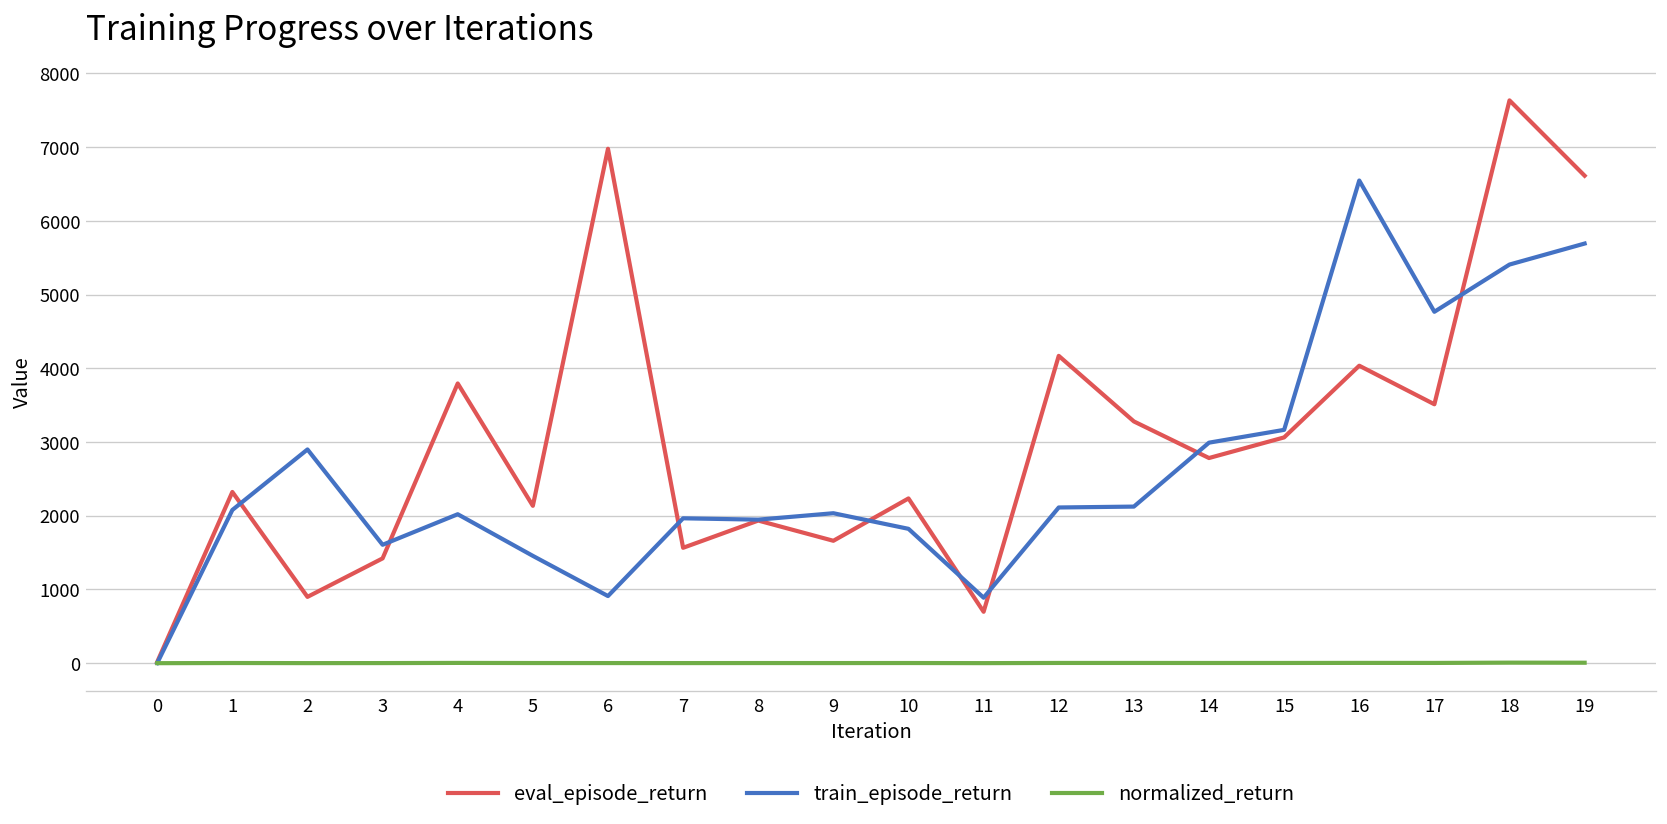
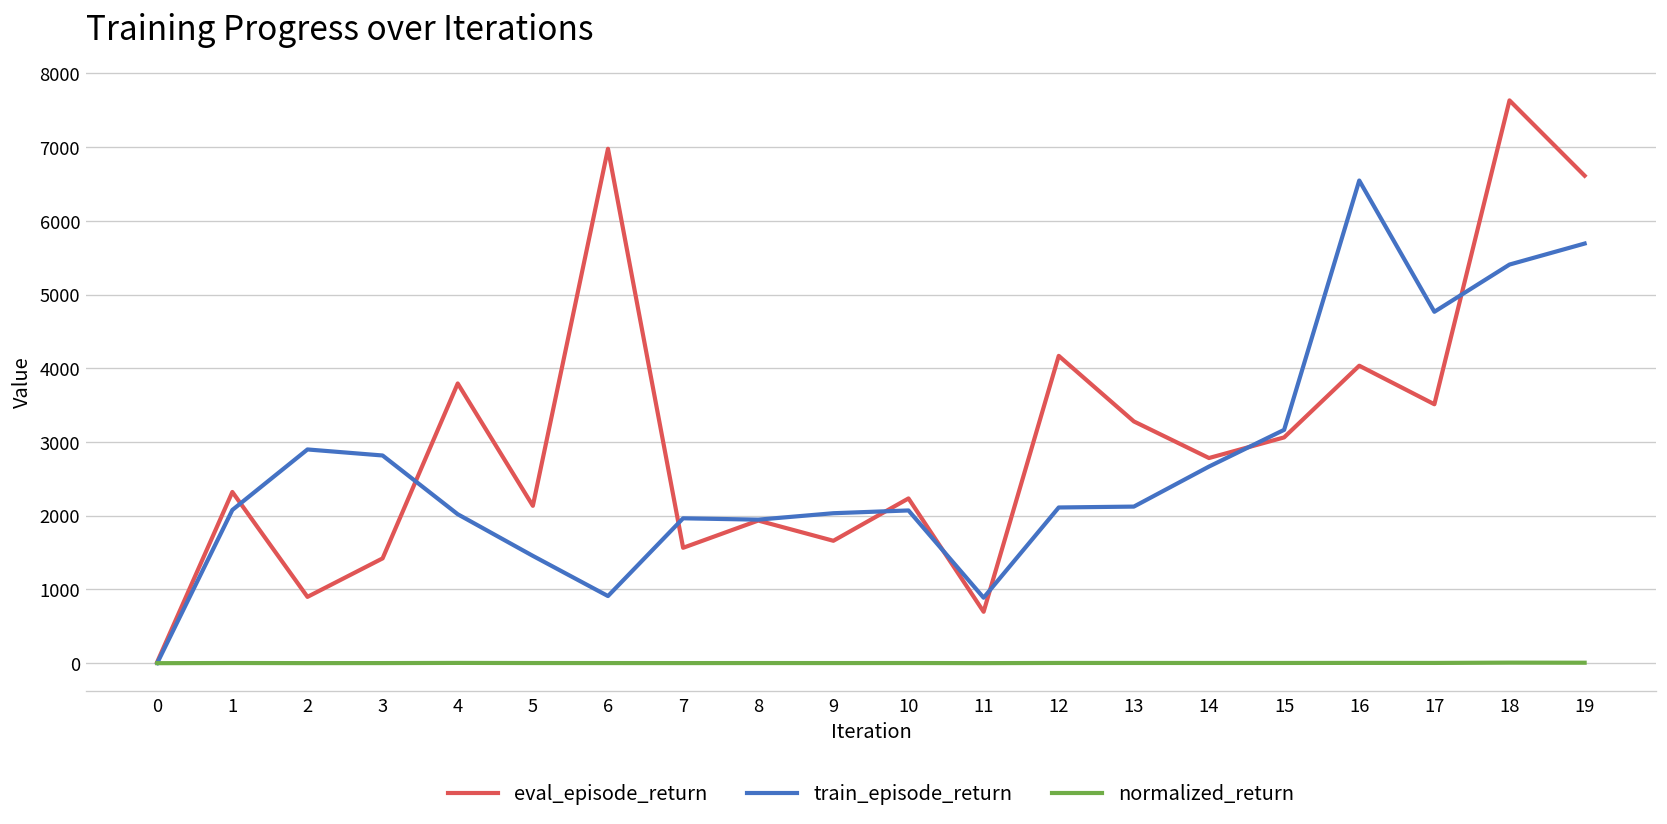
train_episode_return, 3: 1600 -> 2800
train_episode_return, 10: 1800 -> 2100
train_episode_return, 14: 3000 -> 2700
